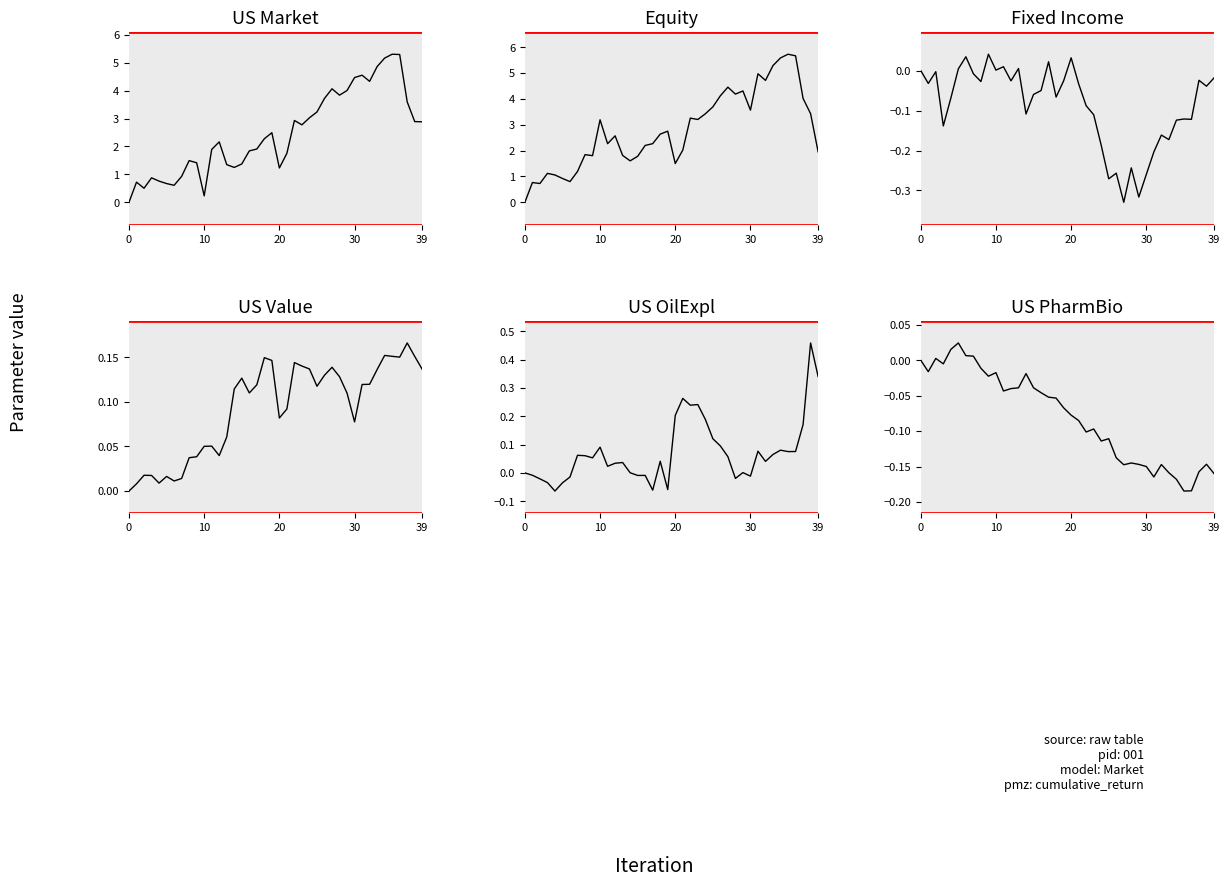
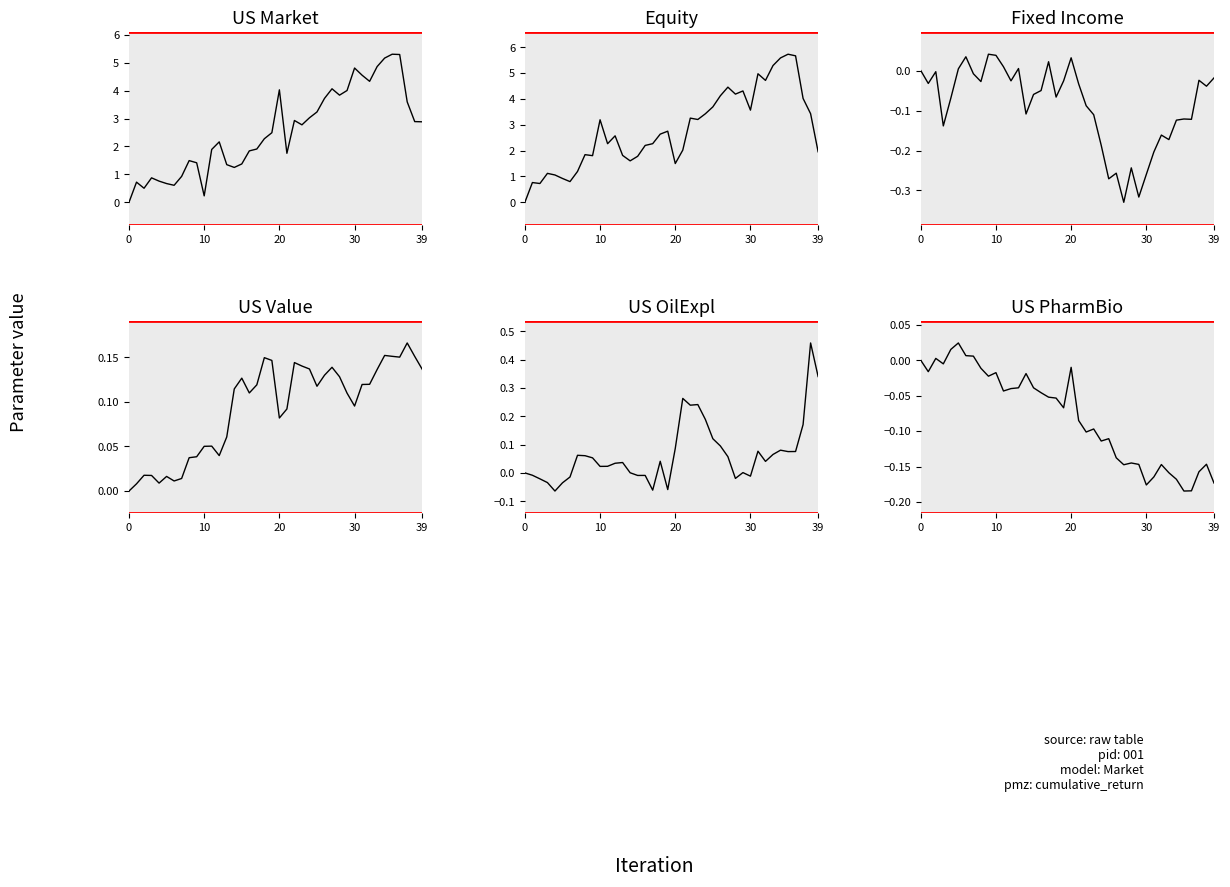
US Market, 20: 1.2 -> 4.0
US Market, 30: 4.5 -> 4.8
Fixed Income, 10: 0.00 -> 0.04
US Value, 30: 0.08 -> 0.10
US OilExpl, 10: 0.09 -> 0.02
US OilExpl, 20: 0.20 -> 0.09
US PharmBio, 20: -0.08 -> -0.01
US PharmBio, 30: -0.15 -> -0.18
US PharmBio, 39: -0.16 -> -0.17
